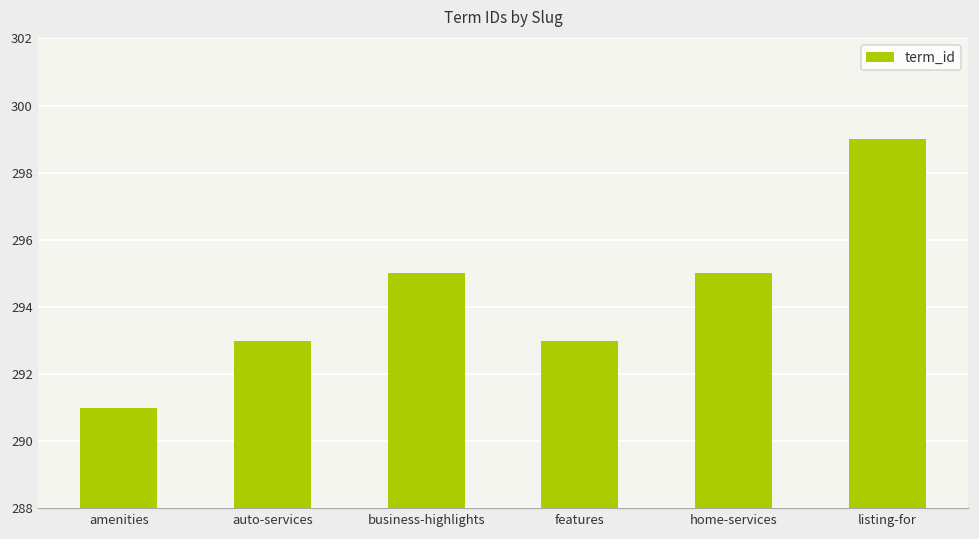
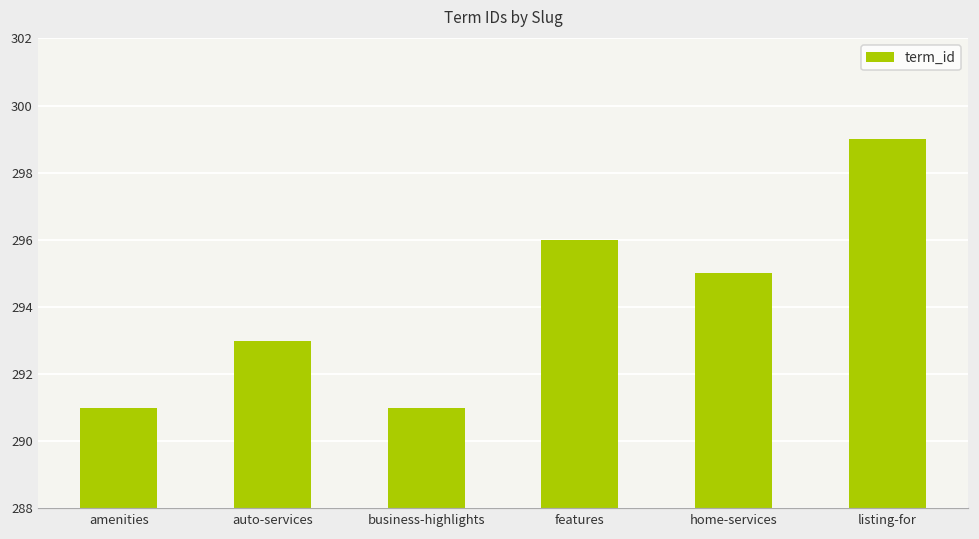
business-highlights: 295 -> 291
features: 293 -> 296
